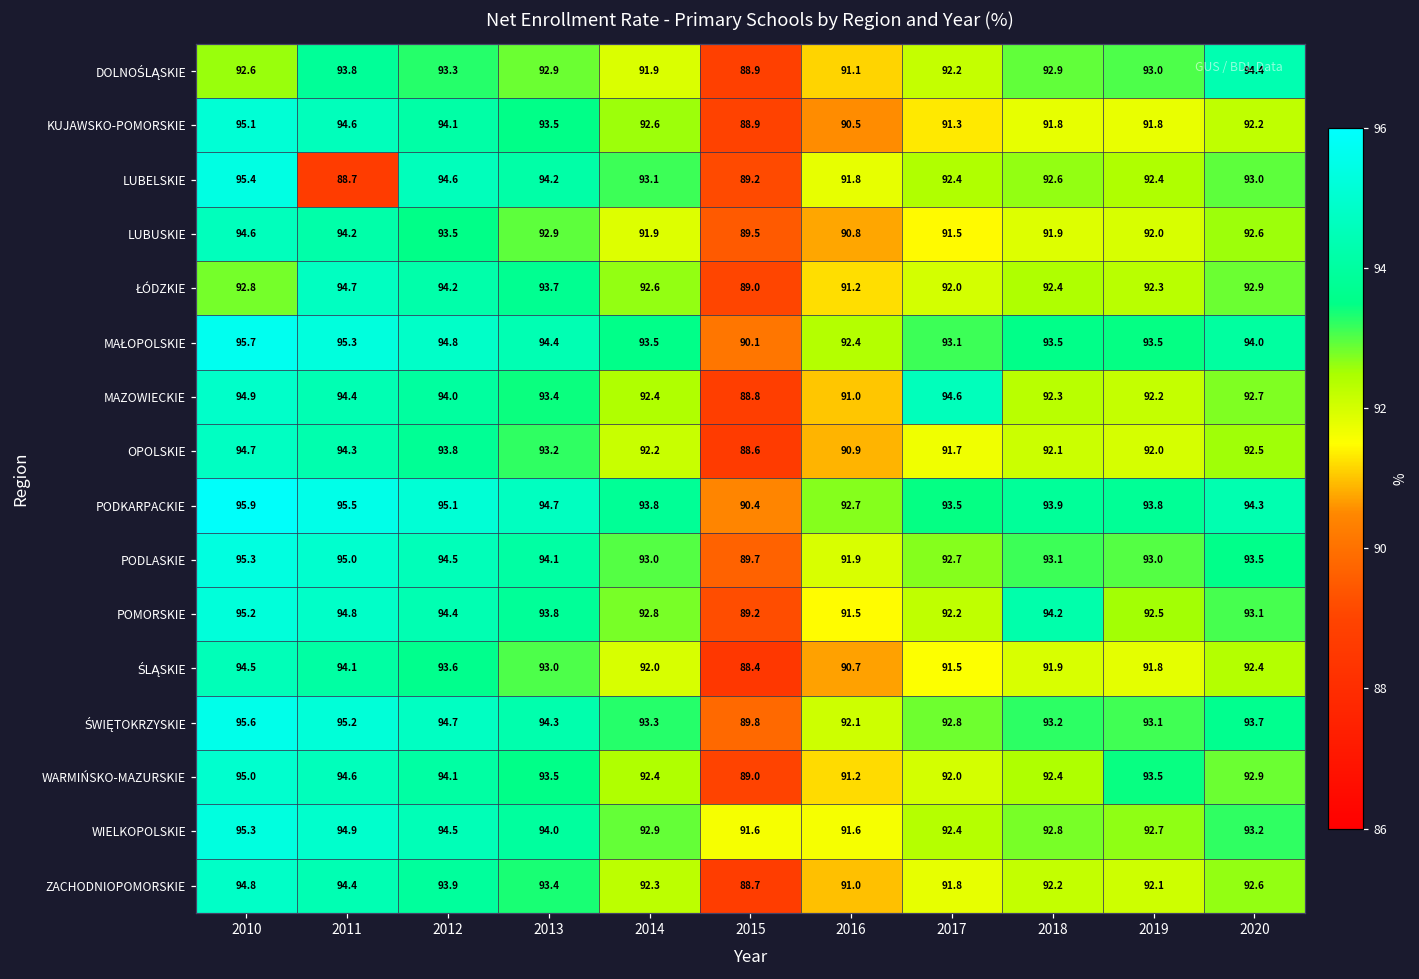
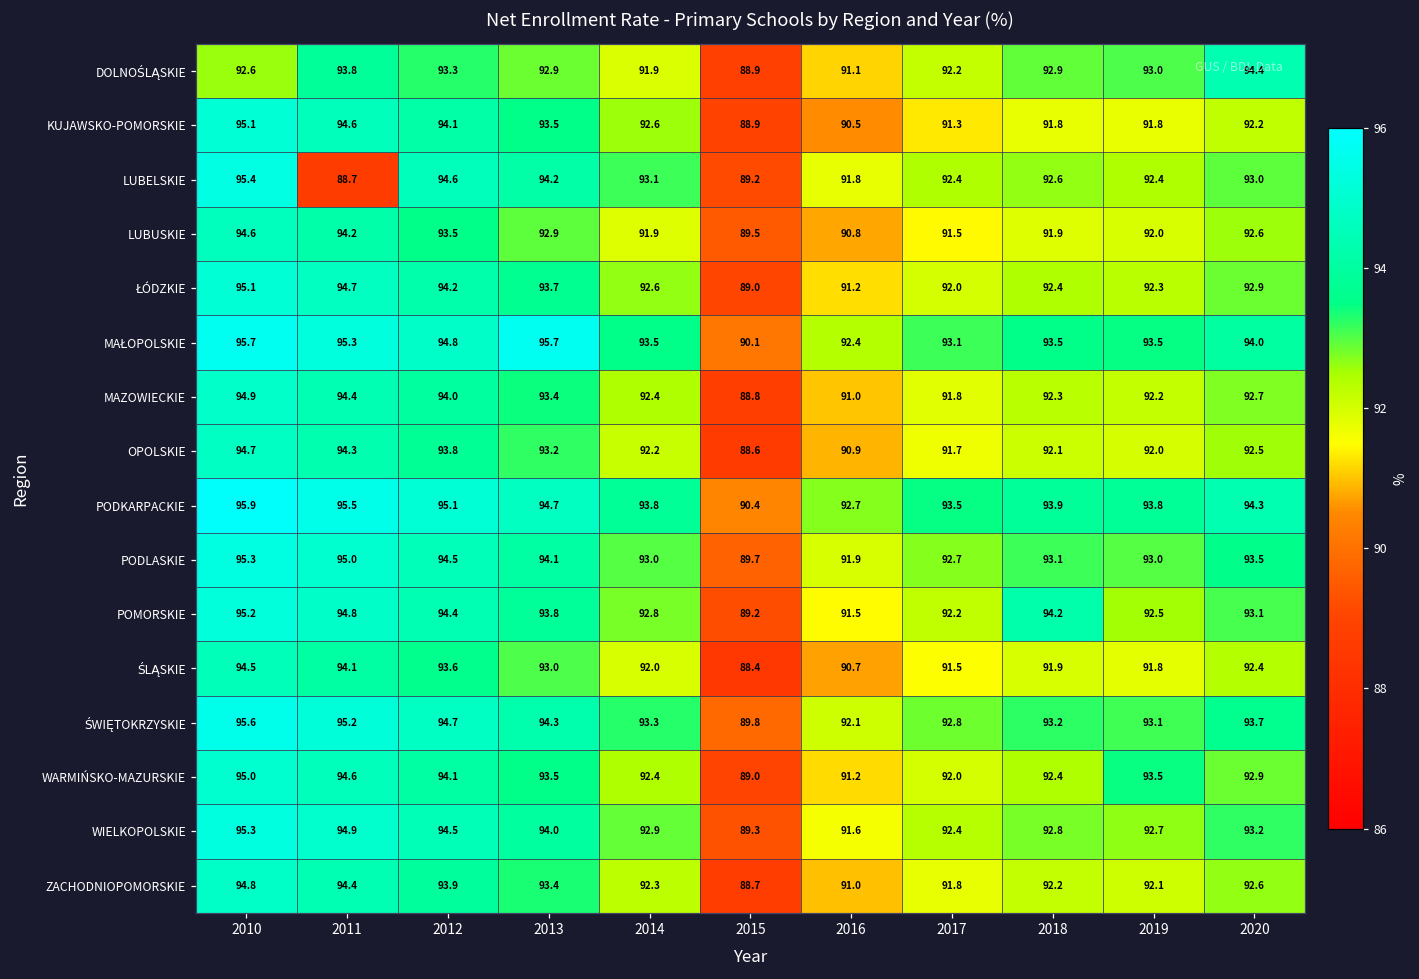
ŁÓDZKIE, 2010: 92.8 -> 95.1
MAŁOPOLSKIE, 2013: 94.4 -> 95.7
MAZOWIECKIE, 2017: 94.6 -> 91.8
WIELKOPOLSKIE, 2015: 91.6 -> 89.3
